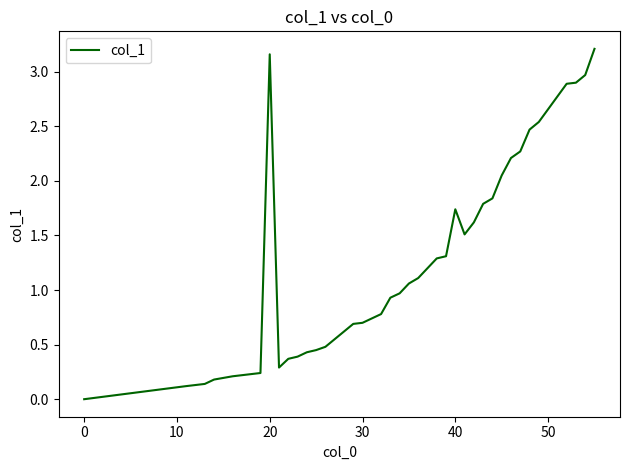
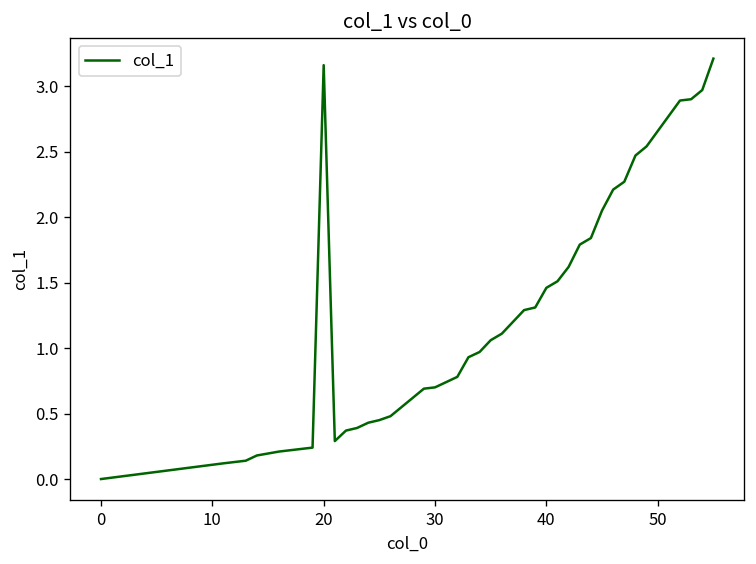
40: 1.74 -> 1.46
